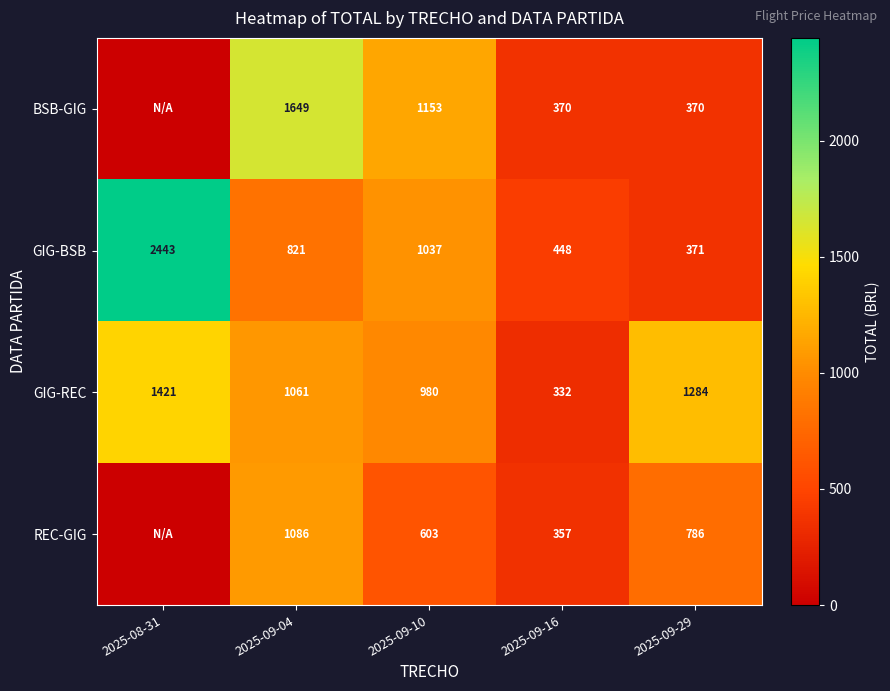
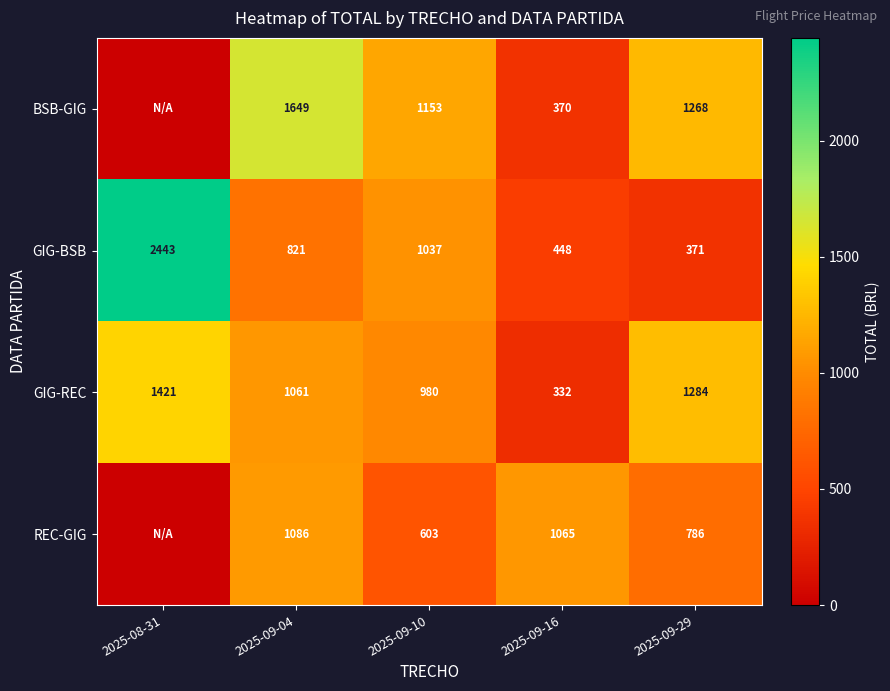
BSB-GIG, 2025-09-29: 370 -> 1268
REC-GIG, 2025-09-16: 357 -> 1065
